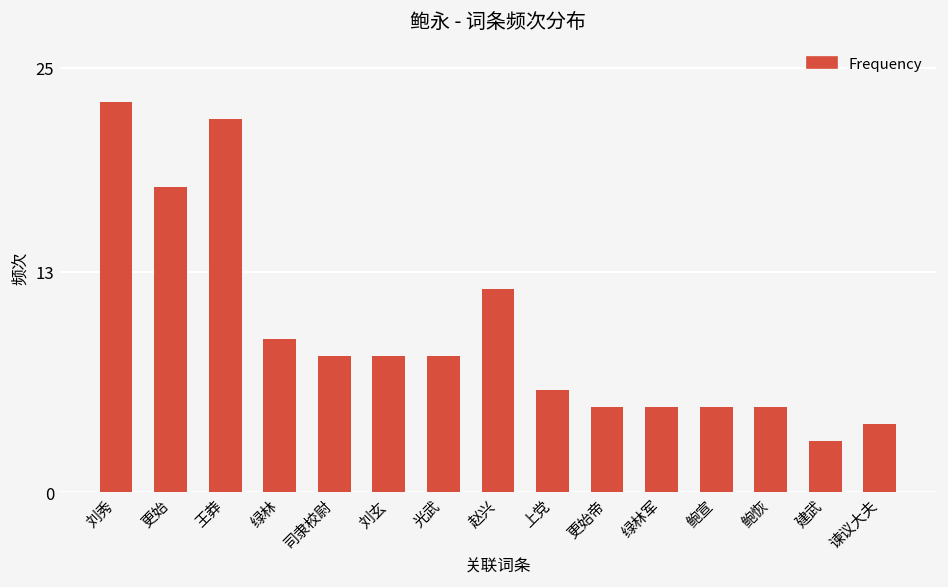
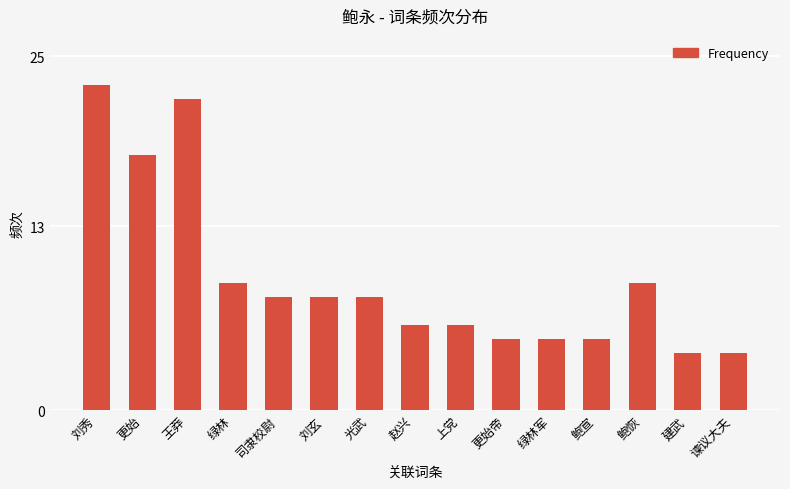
赵兴: 12 -> 6
鲍恢: 5 -> 9
建武: 3 -> 4
